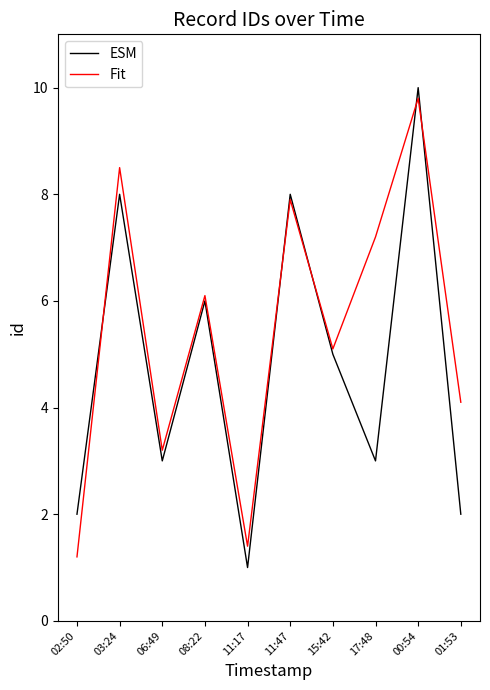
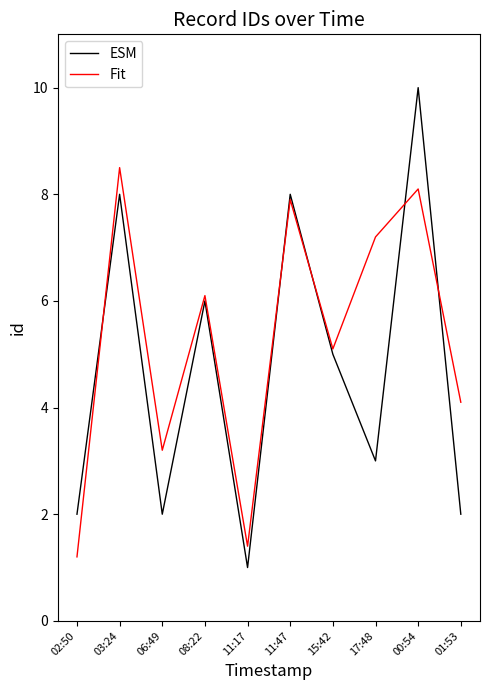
ESM, 06:49: 3 -> 2
Fit, 00:54: 9.8 -> 8.1
